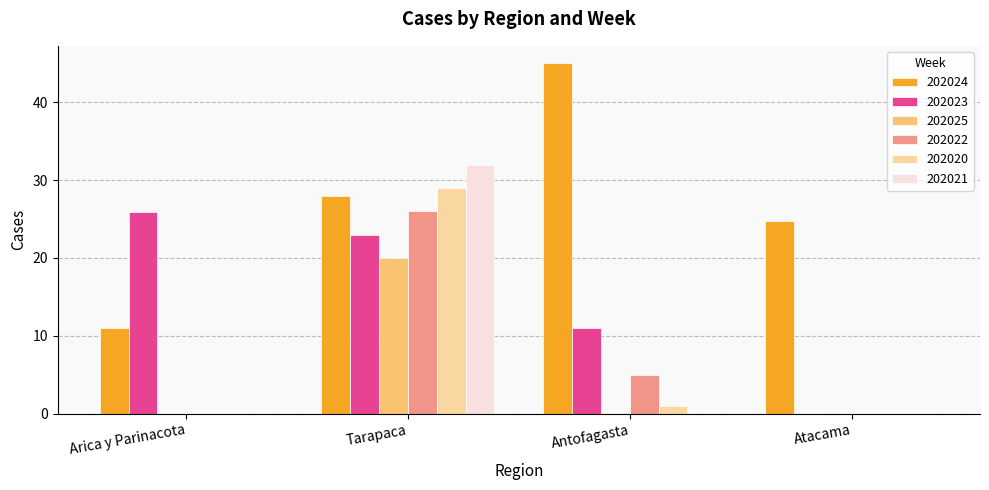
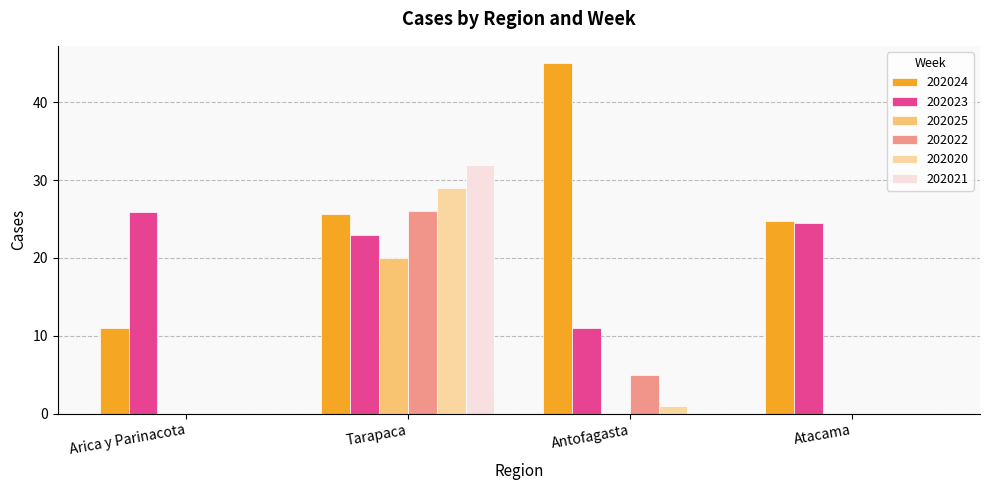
202024, Tarapaca: 28 -> 26
202023, Atacama: 0 -> 25
